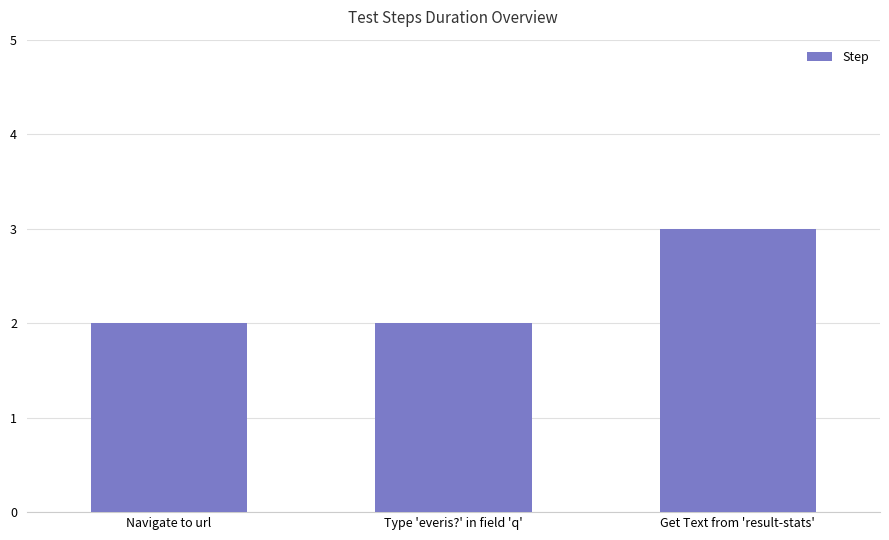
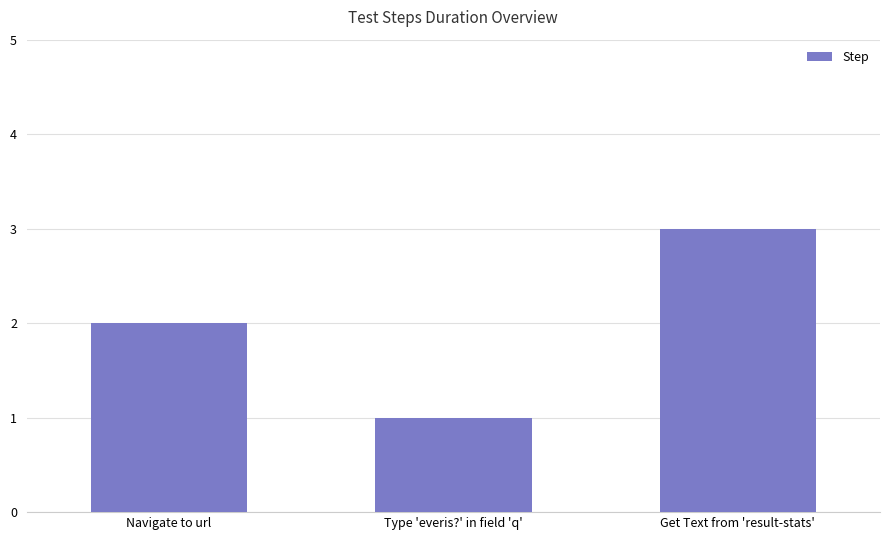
Type 'everis?' in field 'q': 2 -> 1
